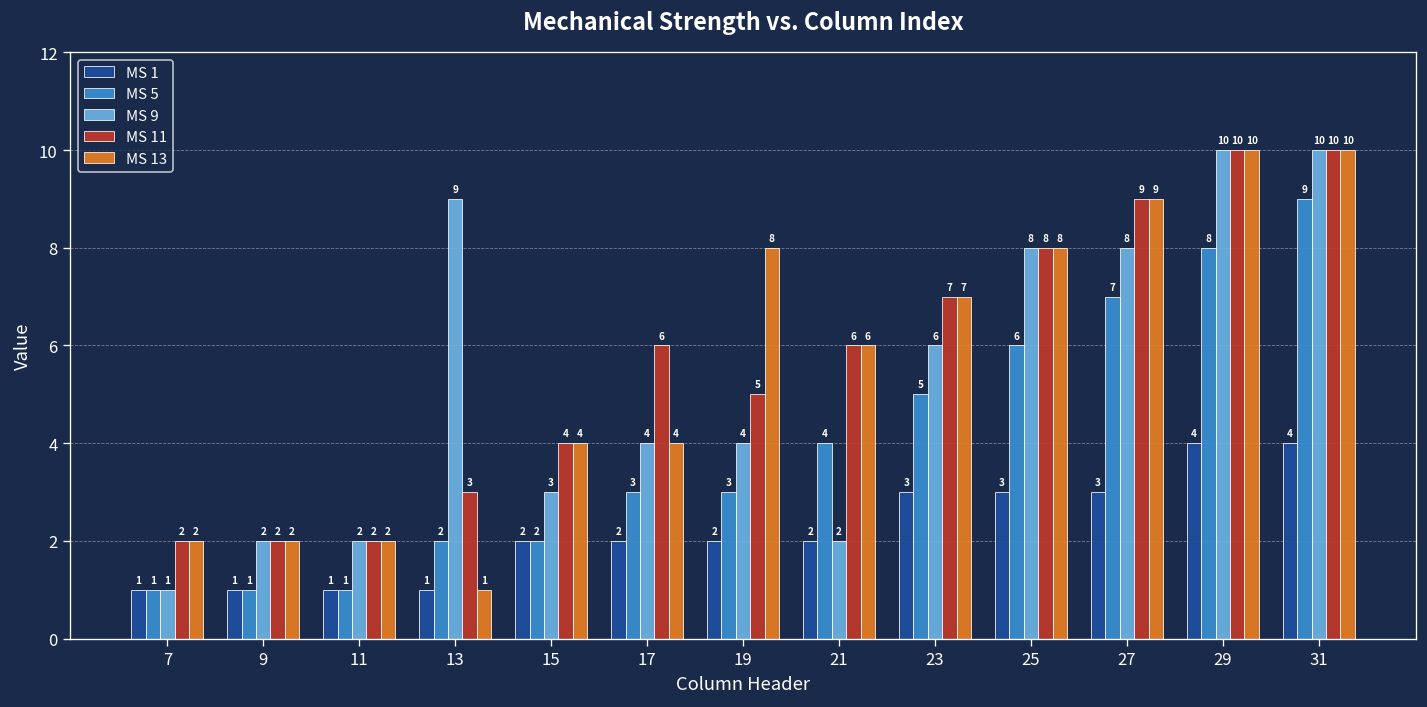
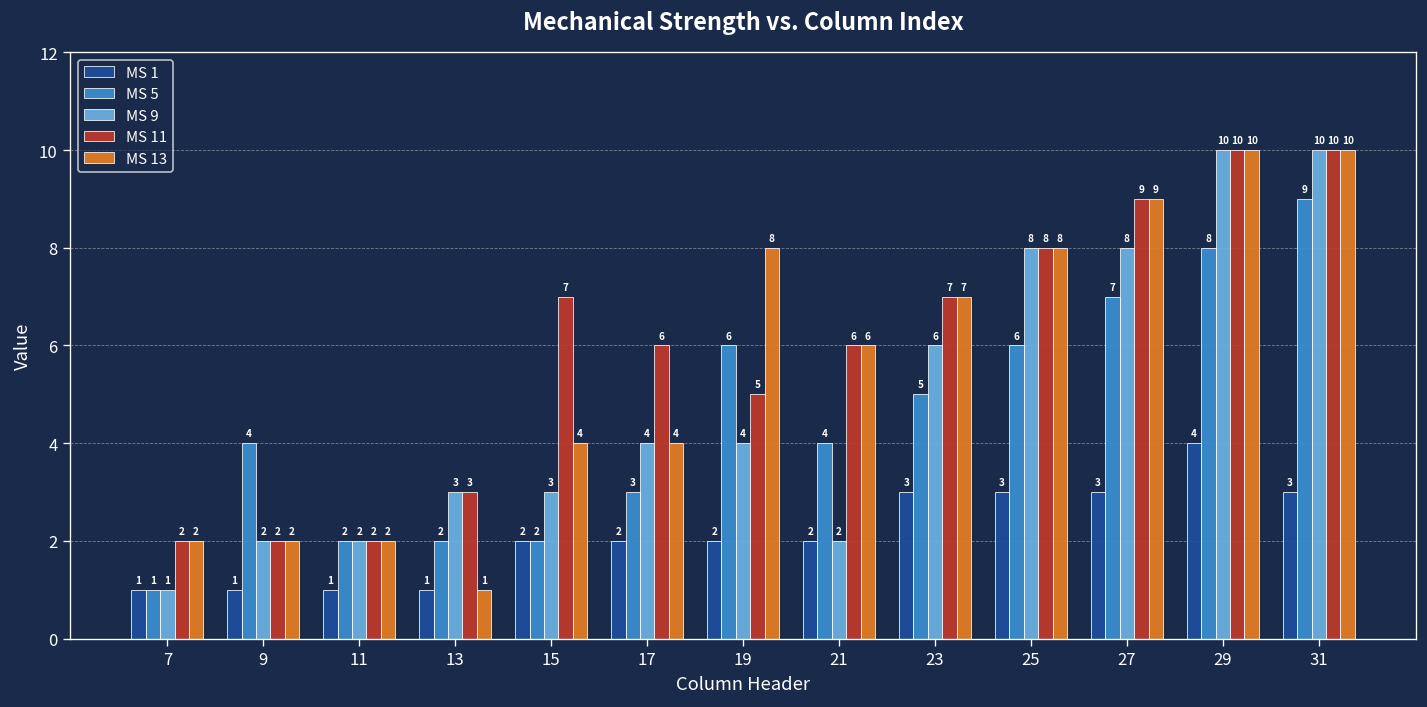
MS 5, 9: 1 -> 4
MS 5, 11: 1 -> 2
MS 9, 13: 9 -> 3
MS 11, 15: 4 -> 7
MS 5, 19: 3 -> 6
MS 1, 31: 4 -> 3
